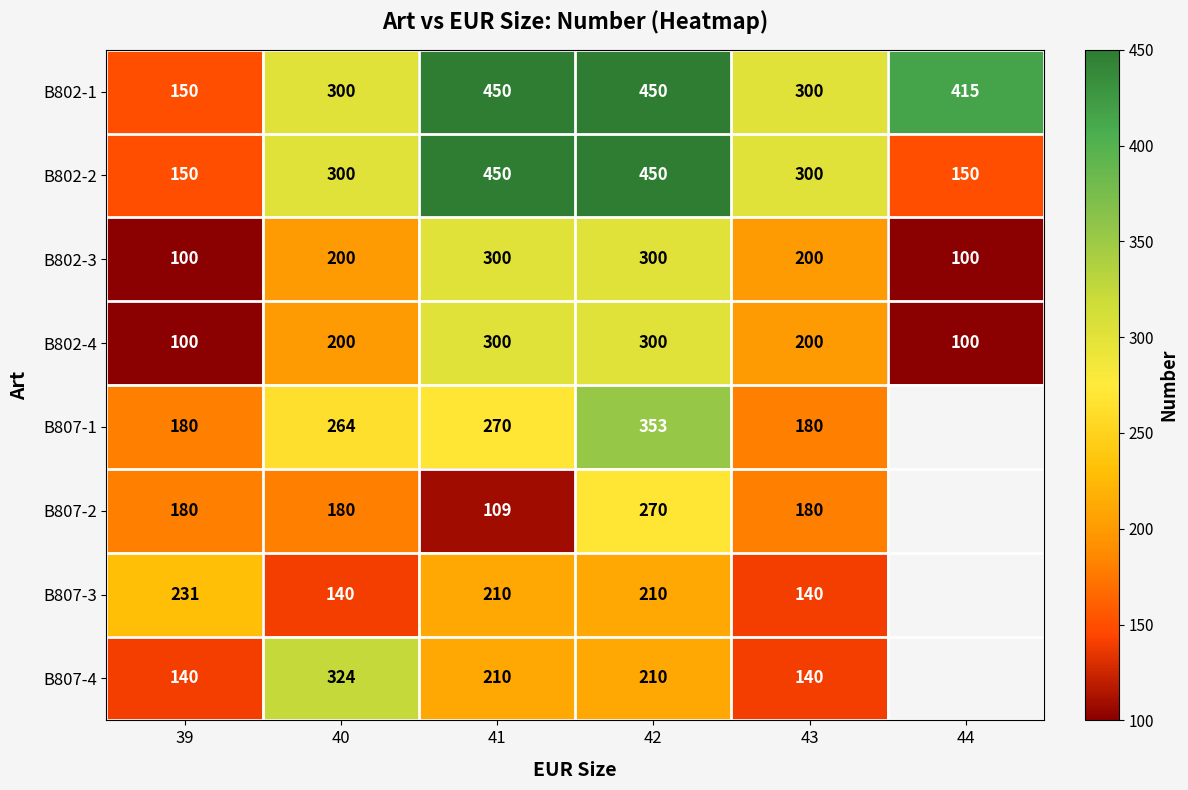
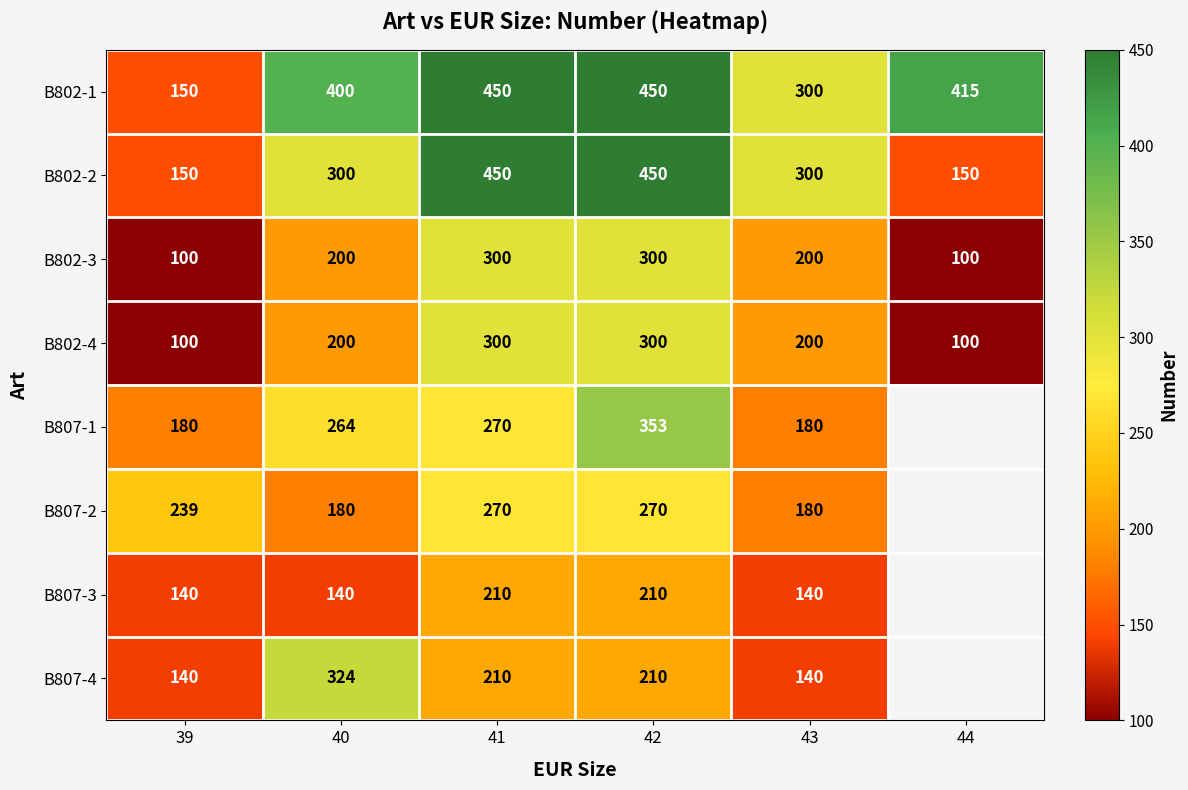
B802-1, 40: 300 -> 400
B807-2, 39: 180 -> 239
B807-2, 41: 109 -> 270
B807-3, 39: 231 -> 140
